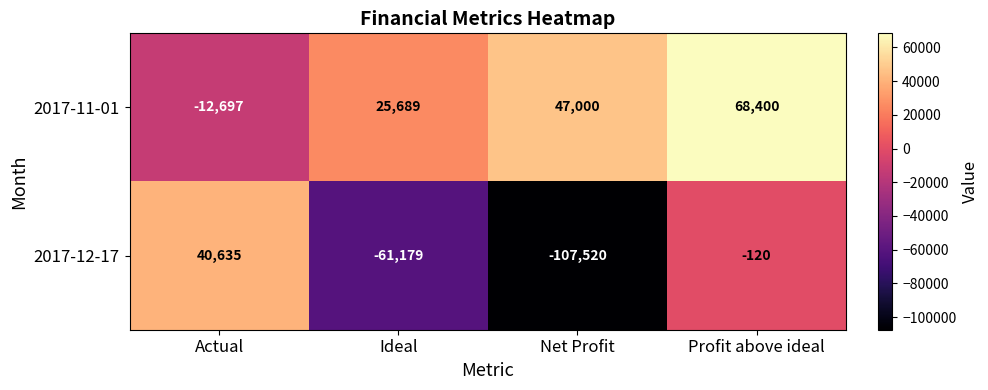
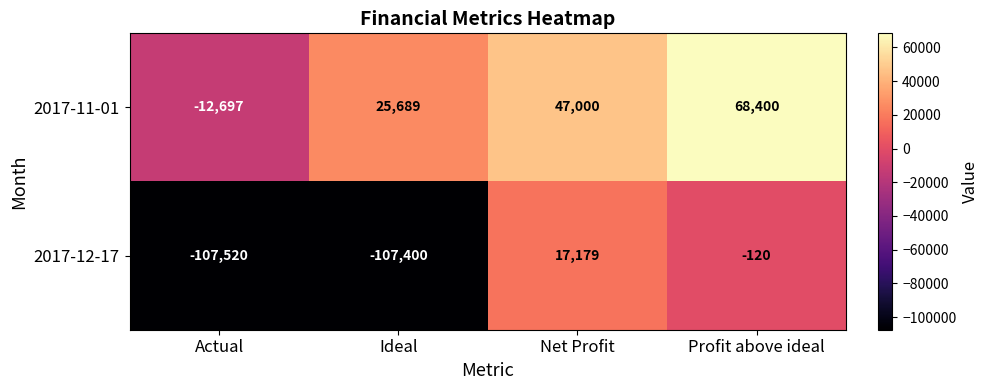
2017-12-17, Actual: 40,635 -> -107,520
2017-12-17, Ideal: -61,179 -> -107,400
2017-12-17, Net Profit: -107,520 -> 17,179
